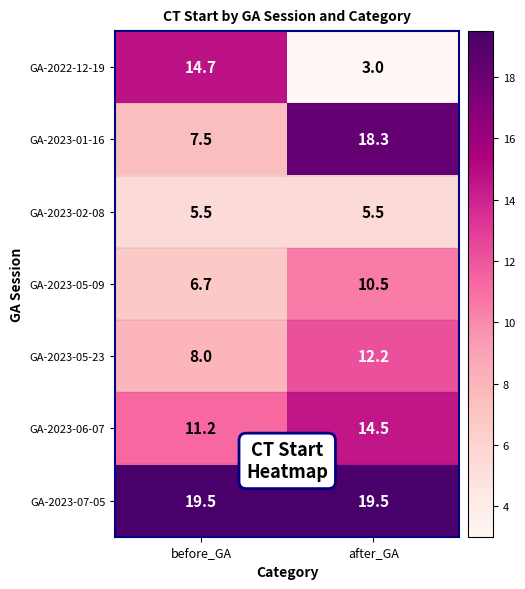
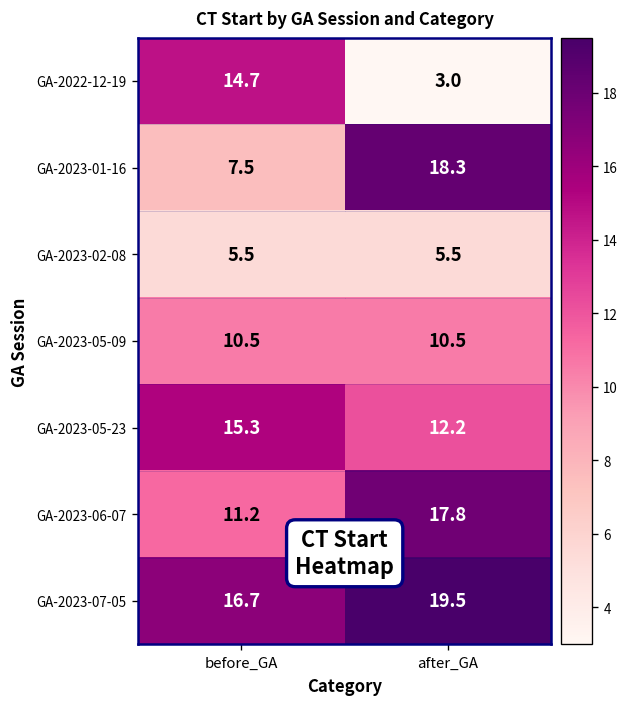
GA-2023-05-09, before_GA: 6.7 -> 10.5
GA-2023-05-23, before_GA: 8.0 -> 15.3
GA-2023-06-07, after_GA: 14.5 -> 17.8
GA-2023-07-05, before_GA: 19.5 -> 16.7
